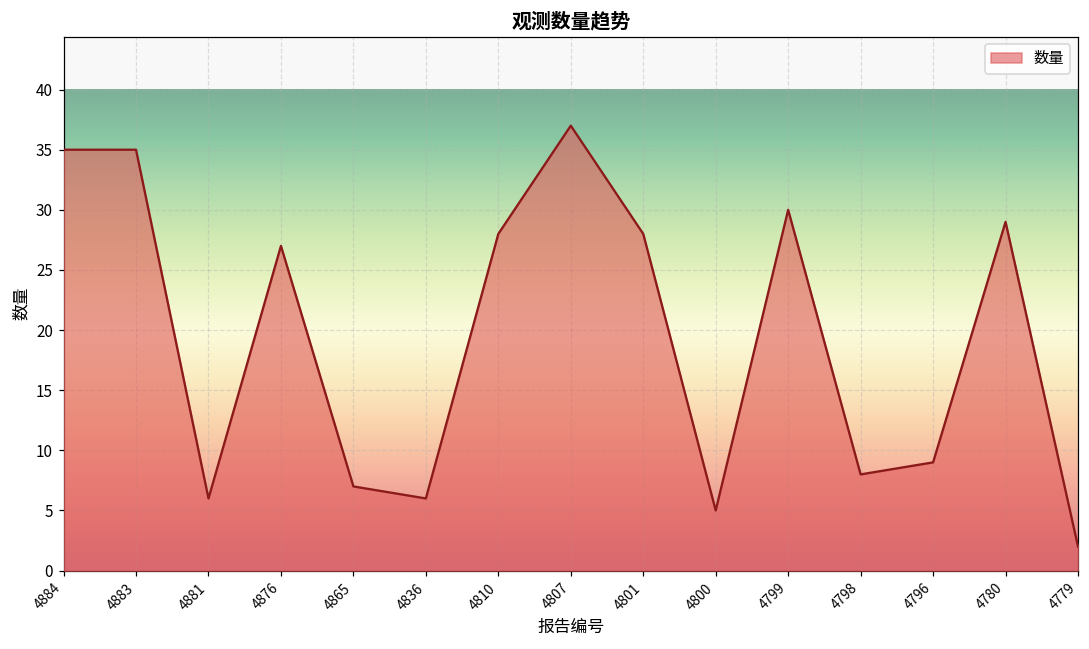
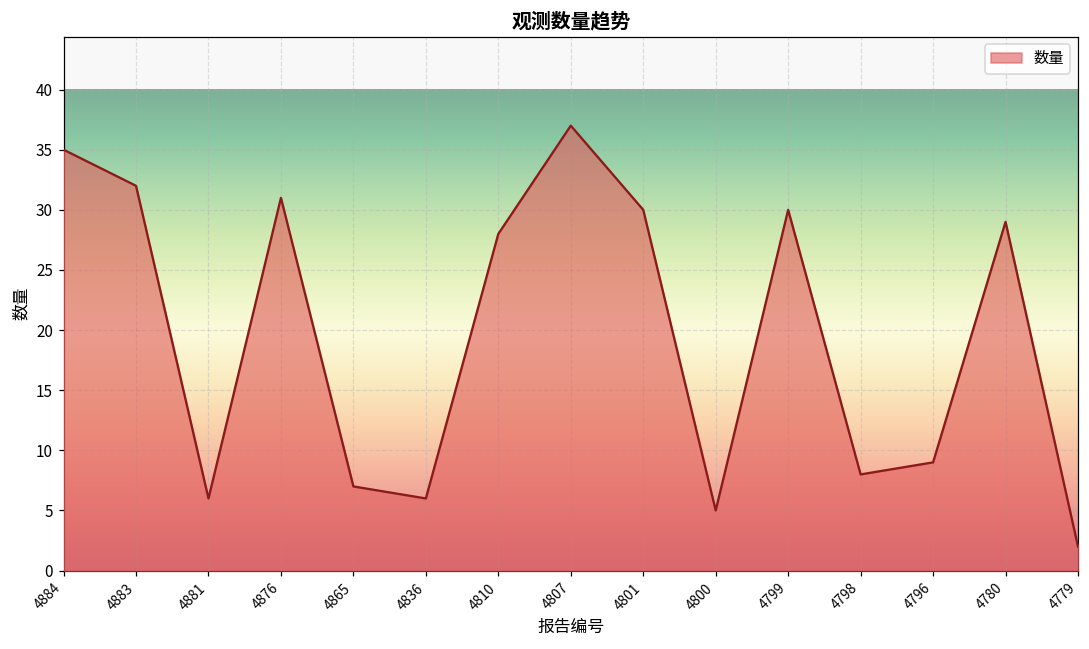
4883: 35 -> 32
4876: 27 -> 31
4801: 28 -> 30
